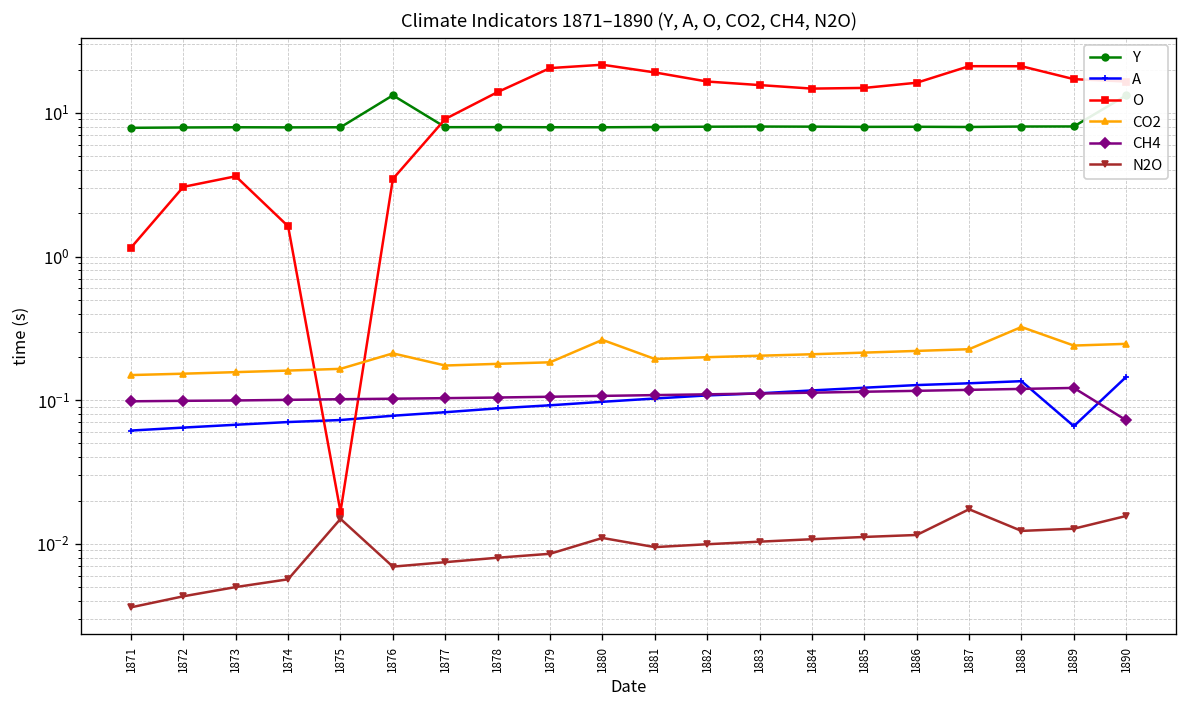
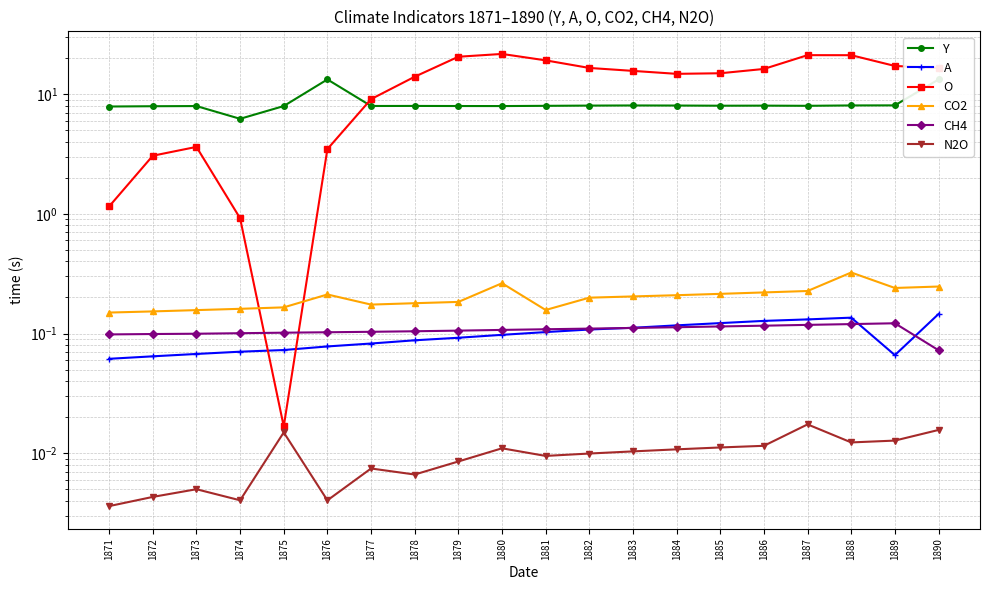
Y, 1874: 8 -> 6
O, 1874: 1.6 -> 0.9
N2O, 1874: 0.006 -> 0.0040
N2O, 1876: 0.007 -> 0.0040
N2O, 1878: 0.008 -> 0.007
CO2, 1881: 0.19 -> 0.16
